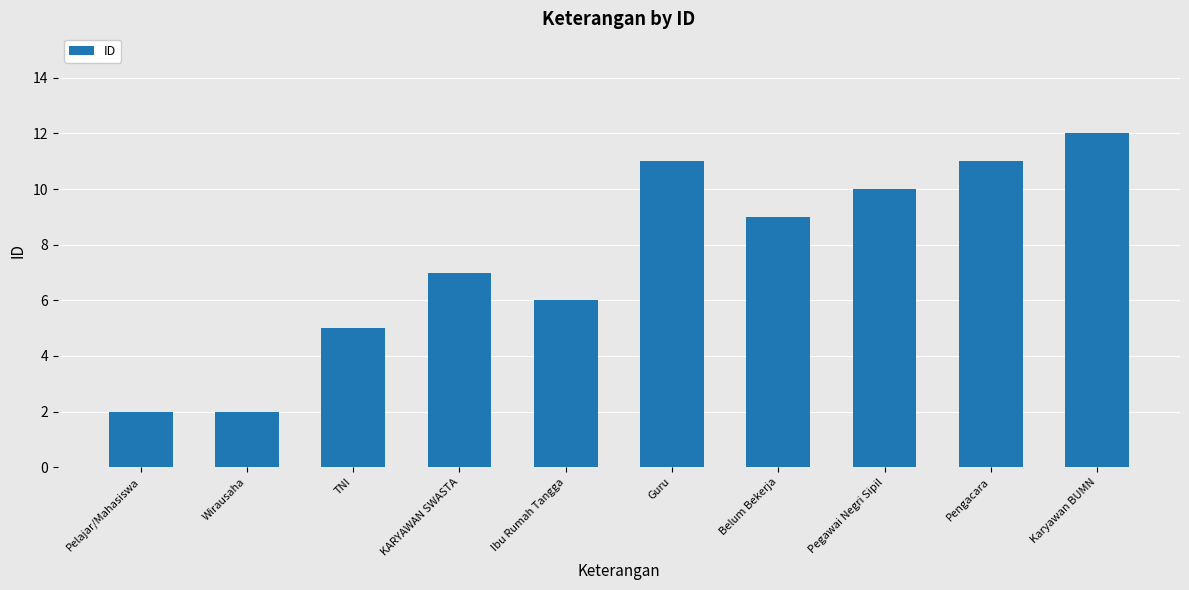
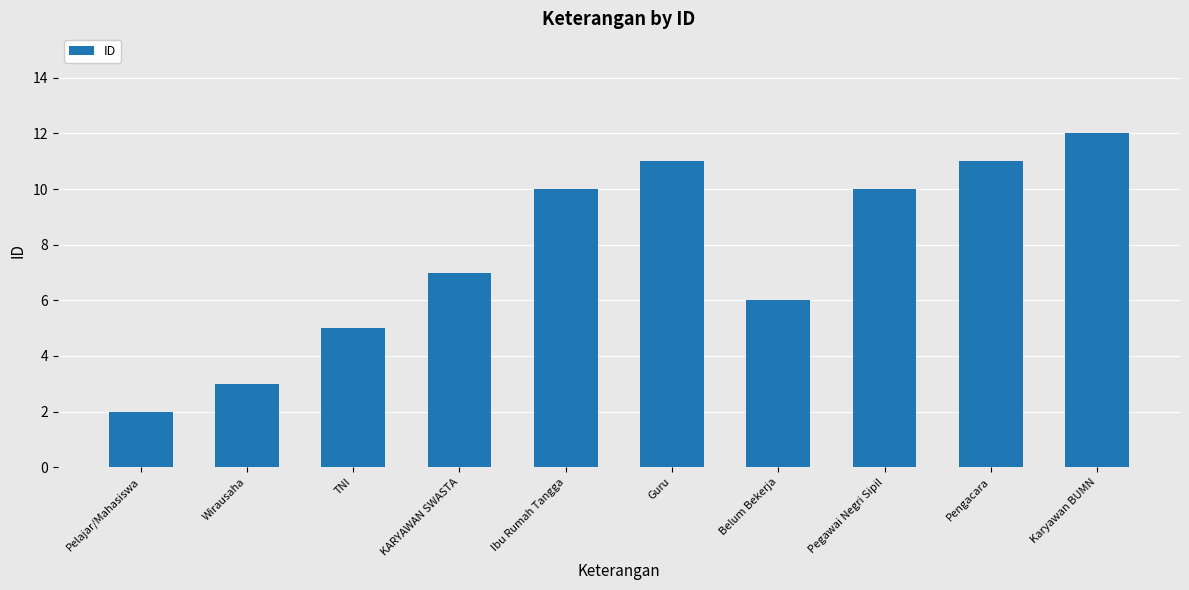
Wirausaha: 2 -> 3
Ibu Rumah Tangga: 6 -> 10
Belum Bekerja: 9 -> 6
